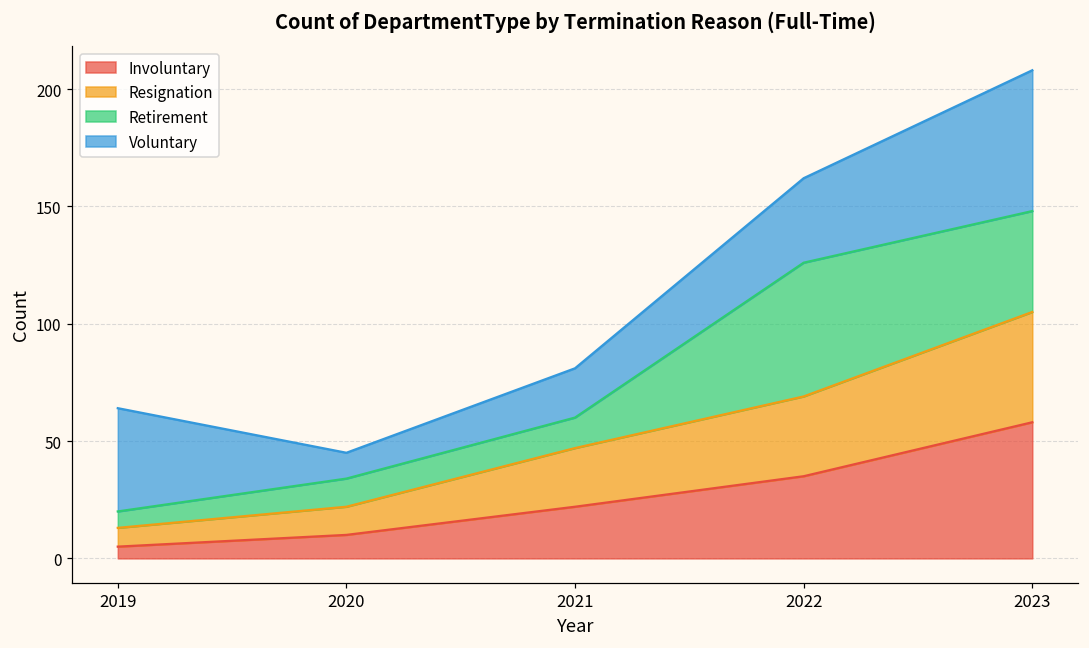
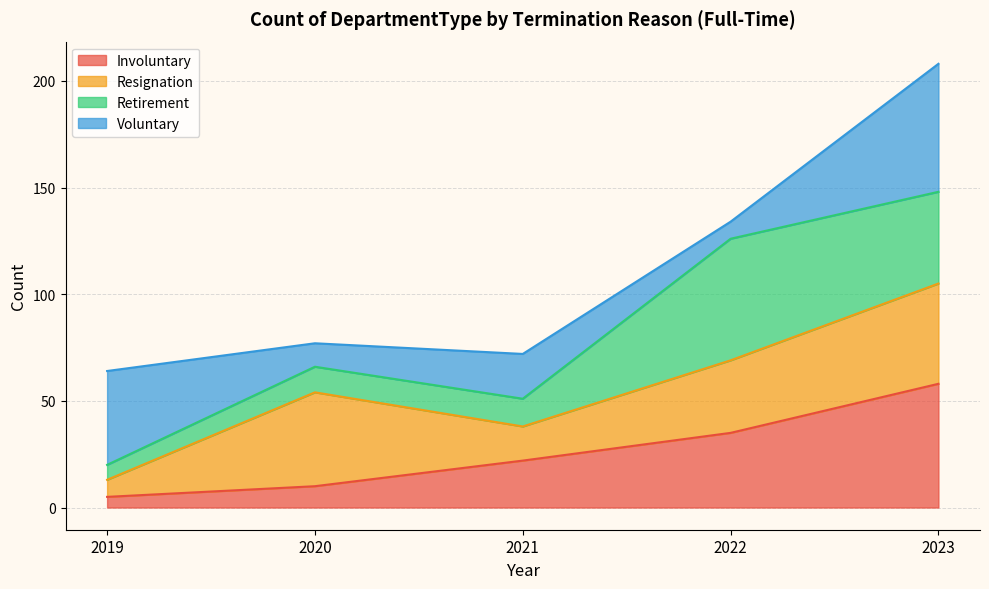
Resignation, 2020: 12 -> 44
Resignation, 2021: 25 -> 16
Voluntary, 2022: 36 -> 8
